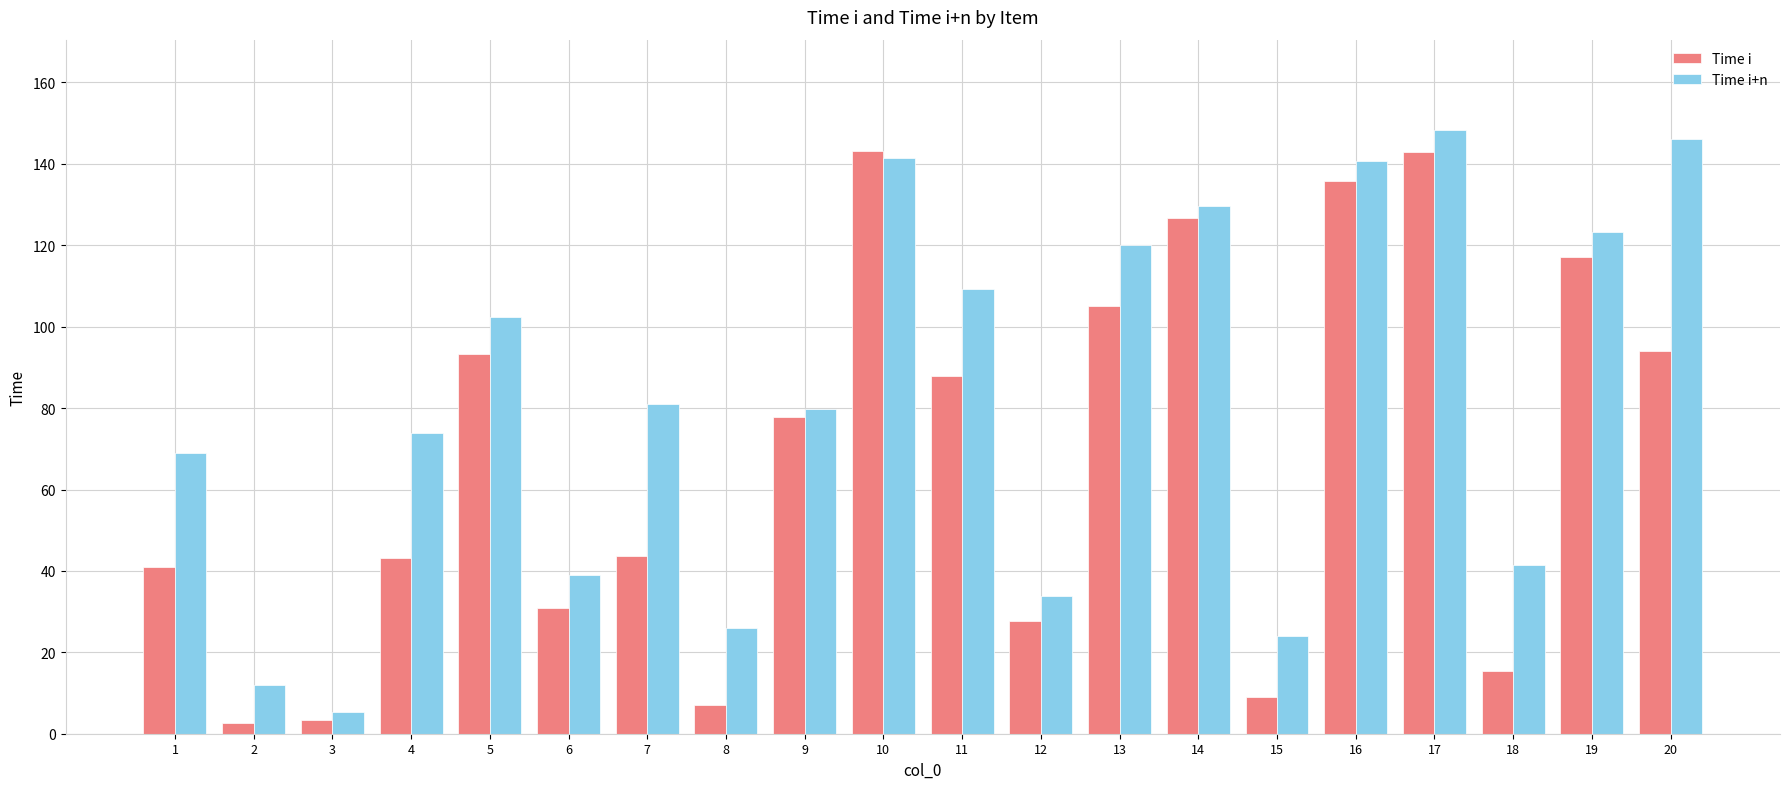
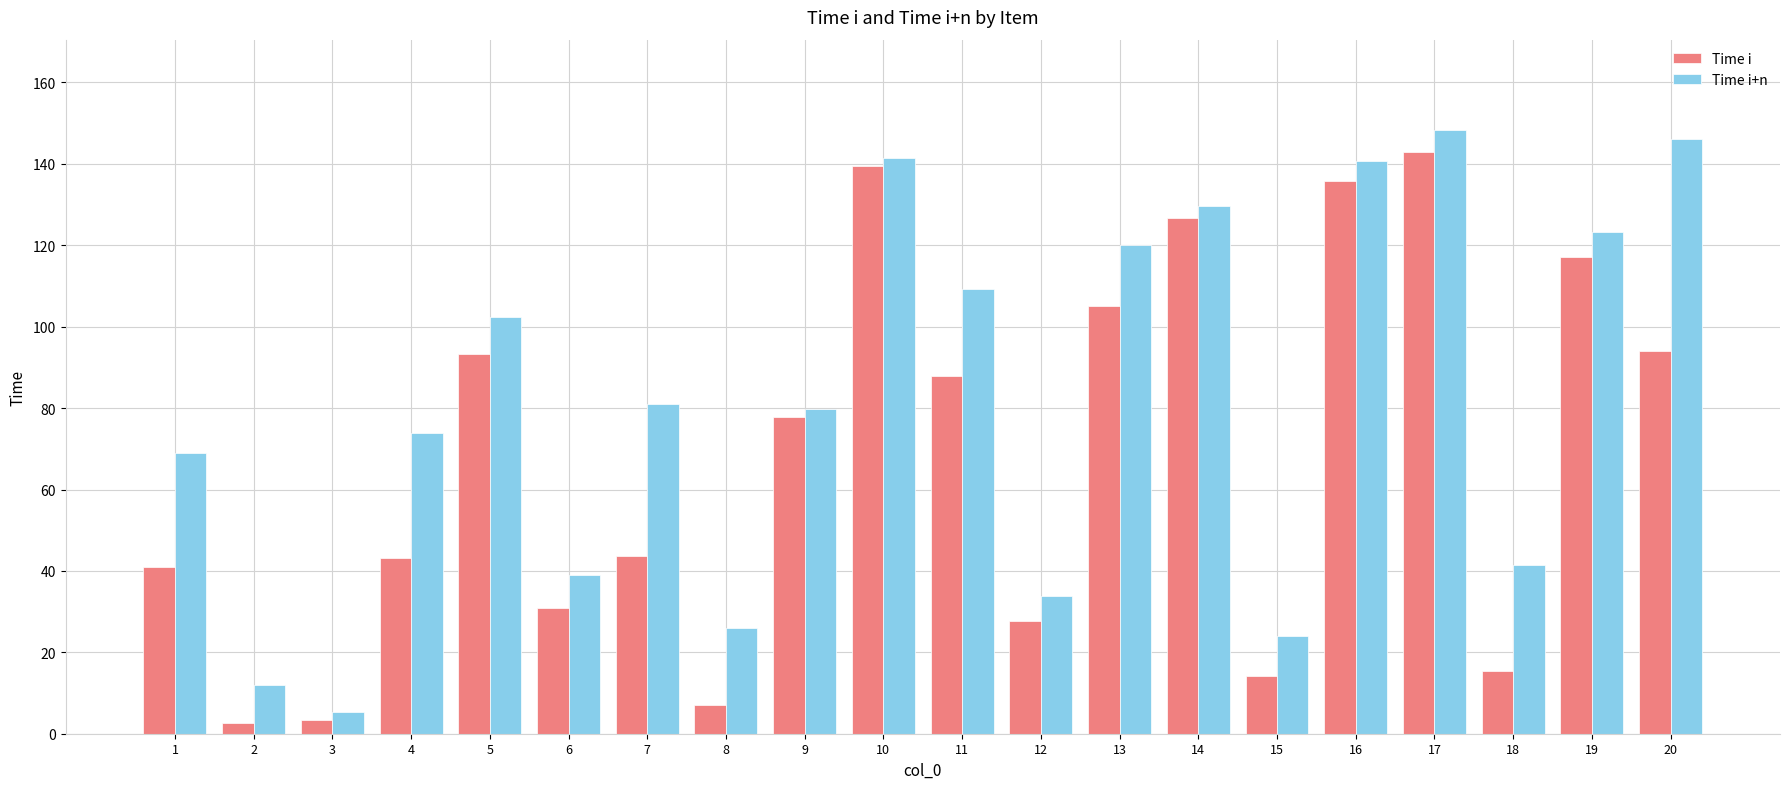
Time i, 10: 143 -> 140
Time i, 15: 9 -> 14
